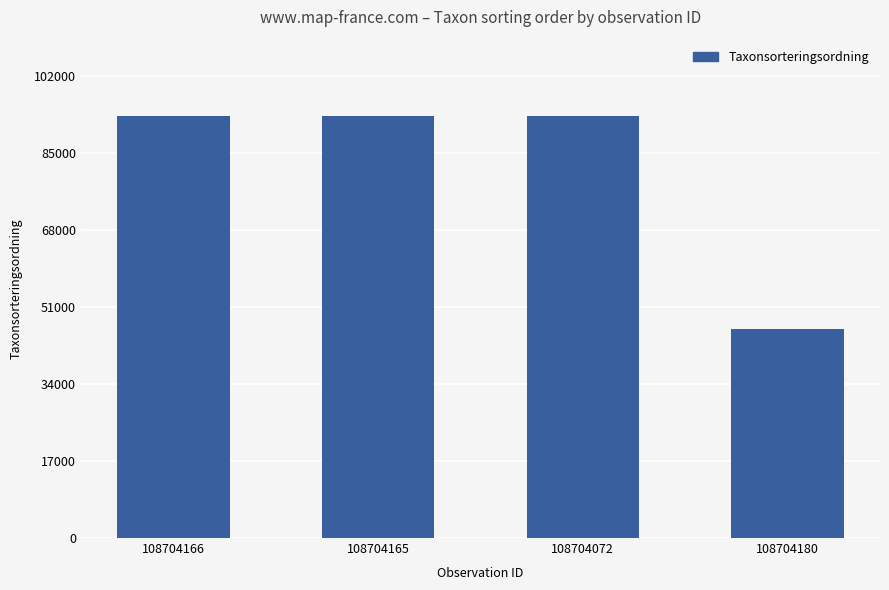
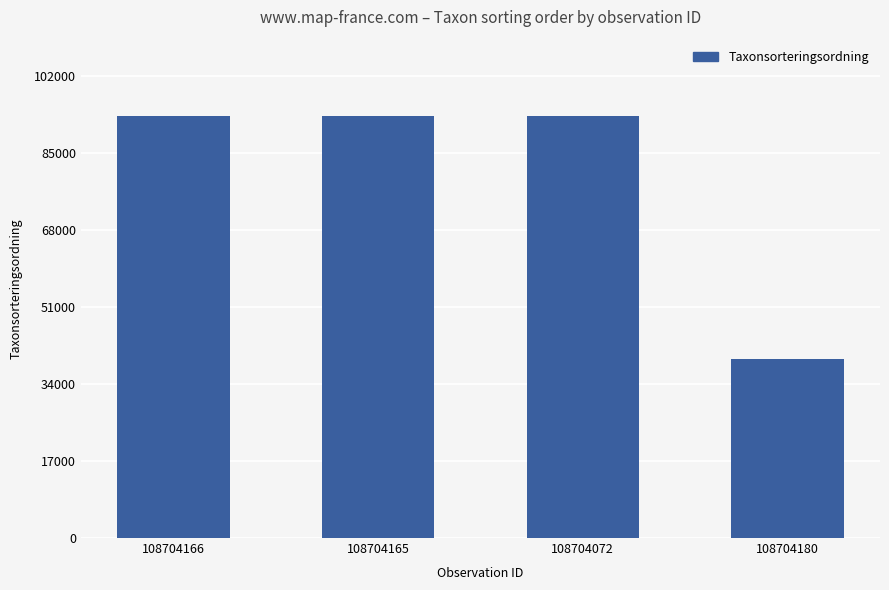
108704180: 46000 -> 40000
